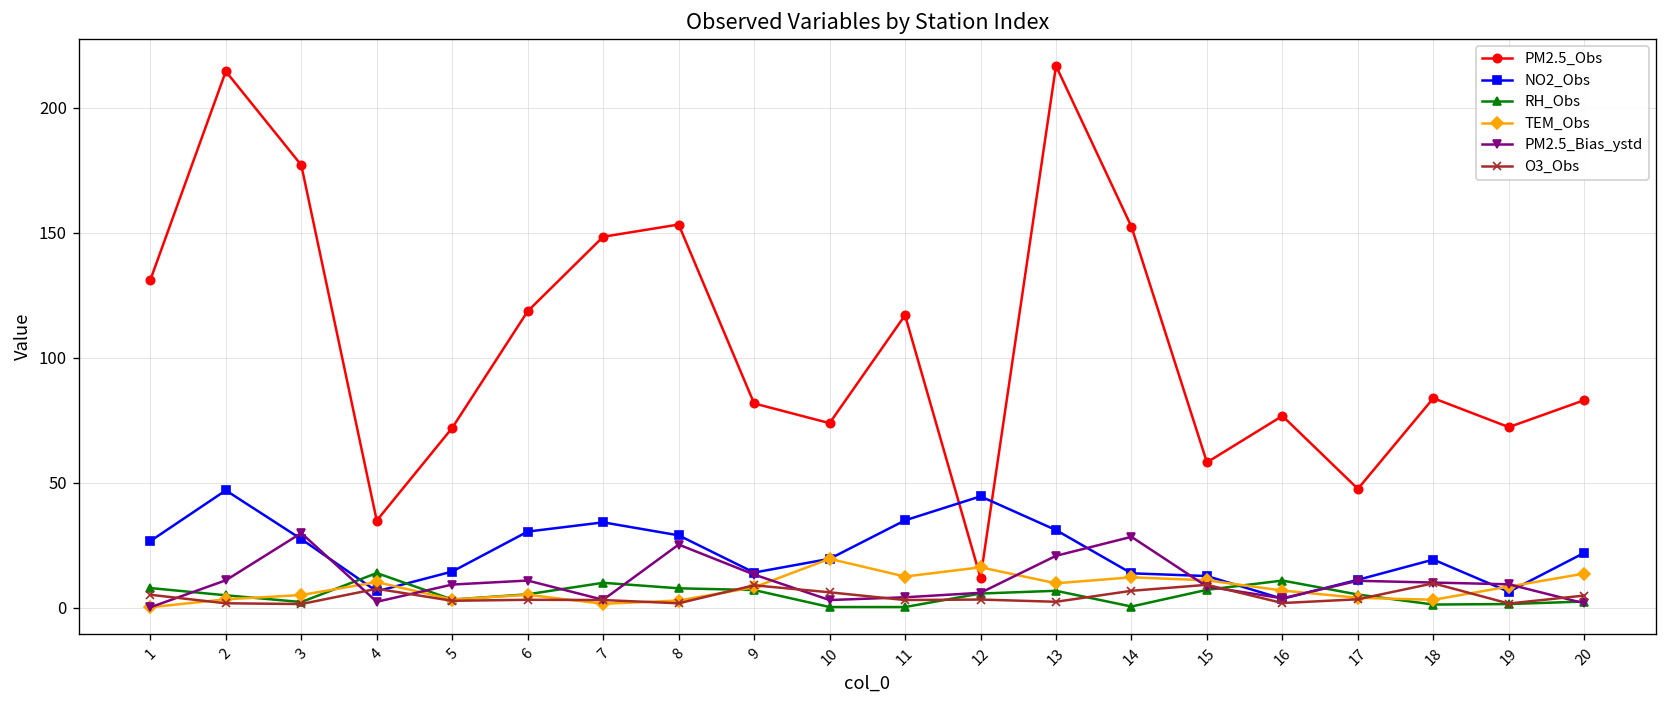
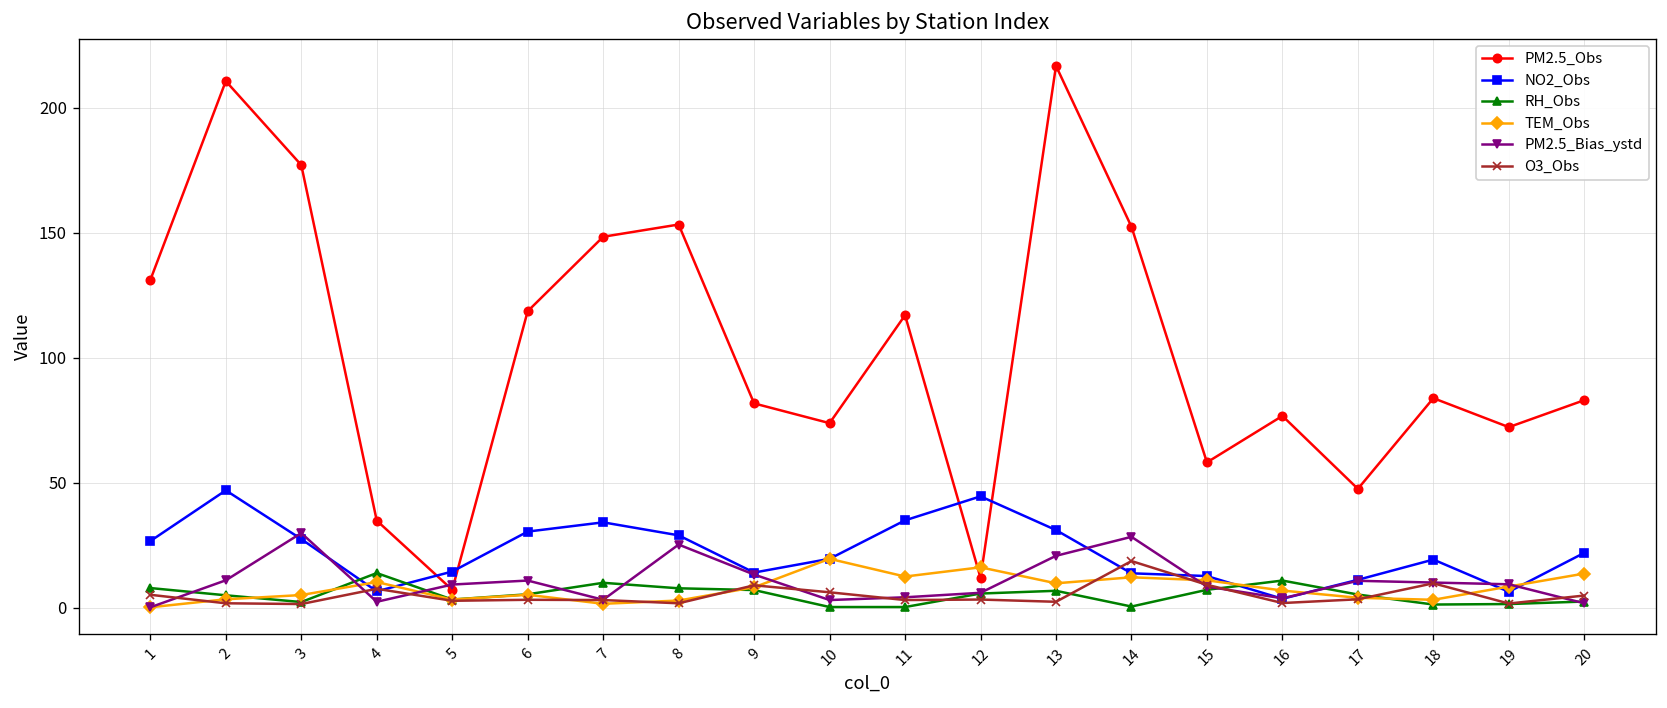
PM2.5_Obs, 2: 215 -> 211
PM2.5_Obs, 5: 72 -> 7
O3_Obs, 14: 7 -> 19
